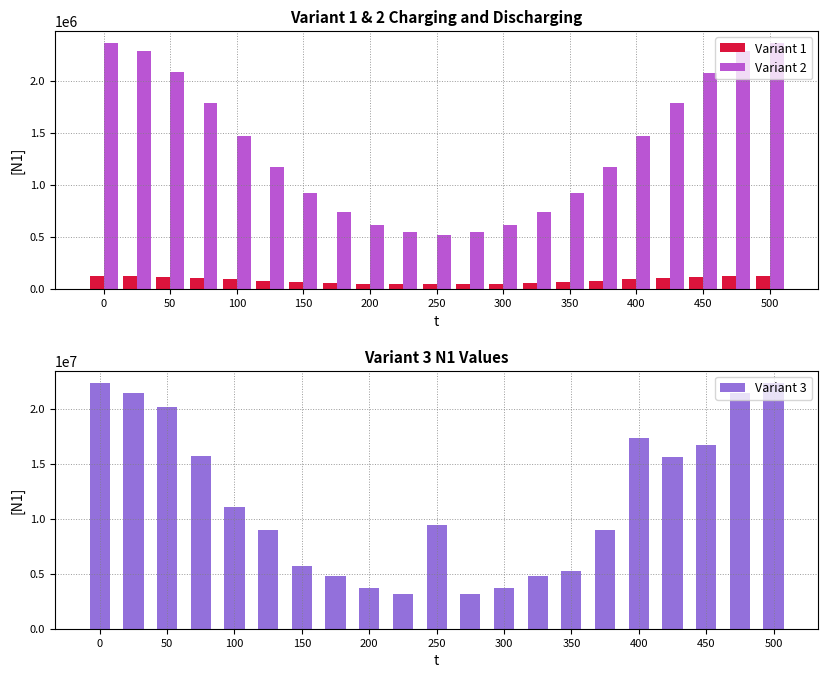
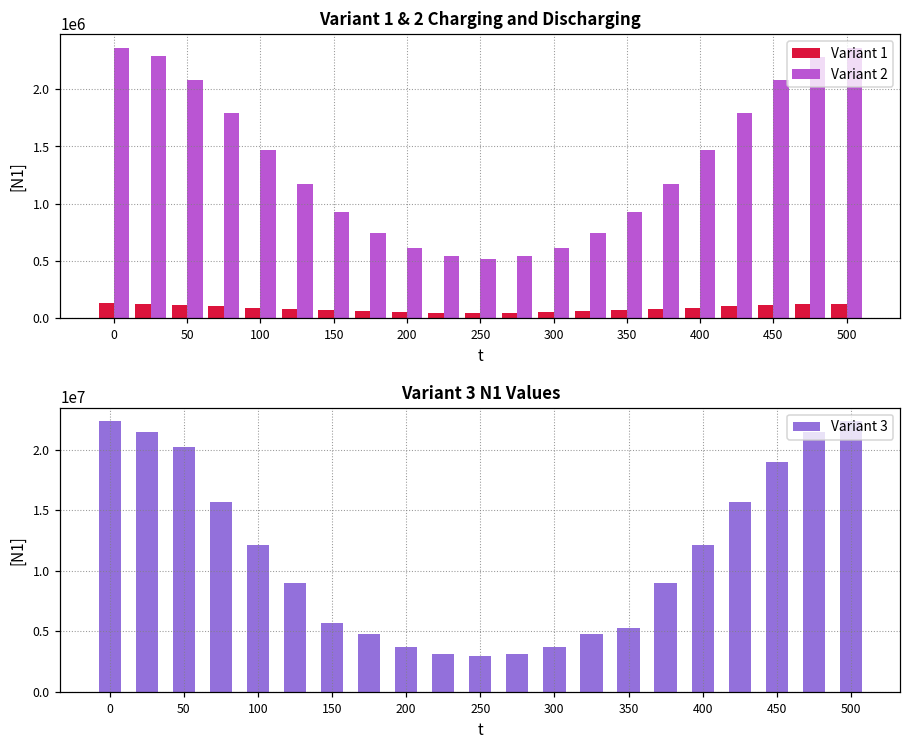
Variant 3 N1 Values, 100: 11000000 -> 12100000
Variant 3 N1 Values, 250: 9400000 -> 2900000
Variant 3 N1 Values, 400: 17300000 -> 12100000
Variant 3 N1 Values, 450: 16700000 -> 19000000
